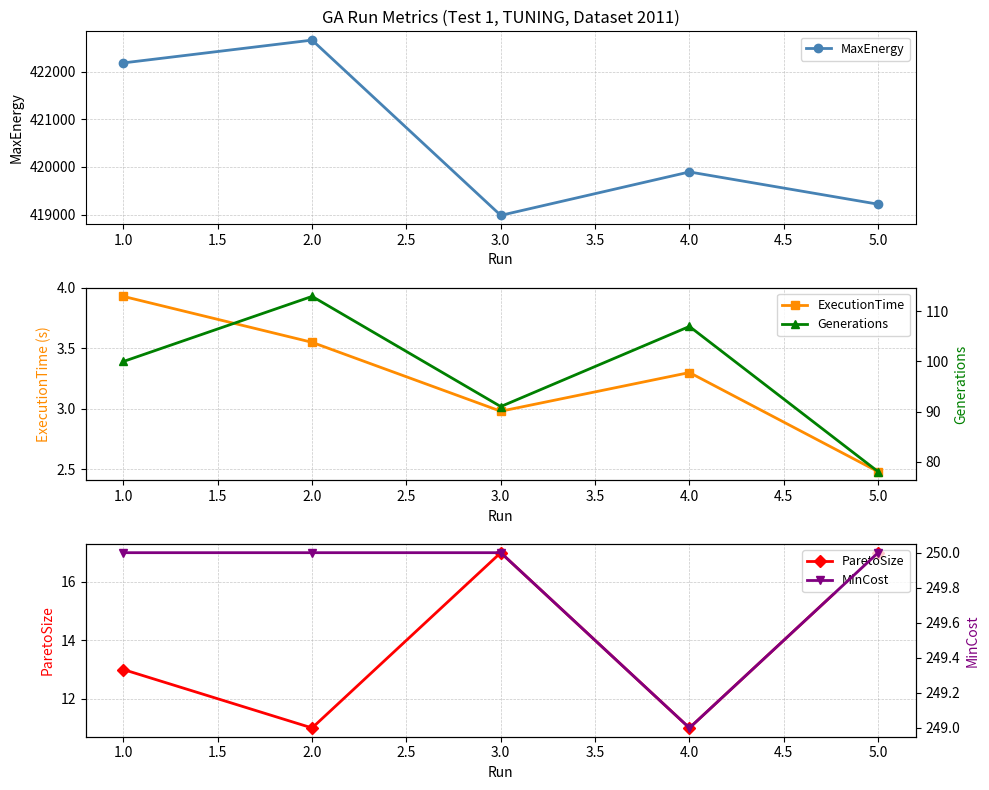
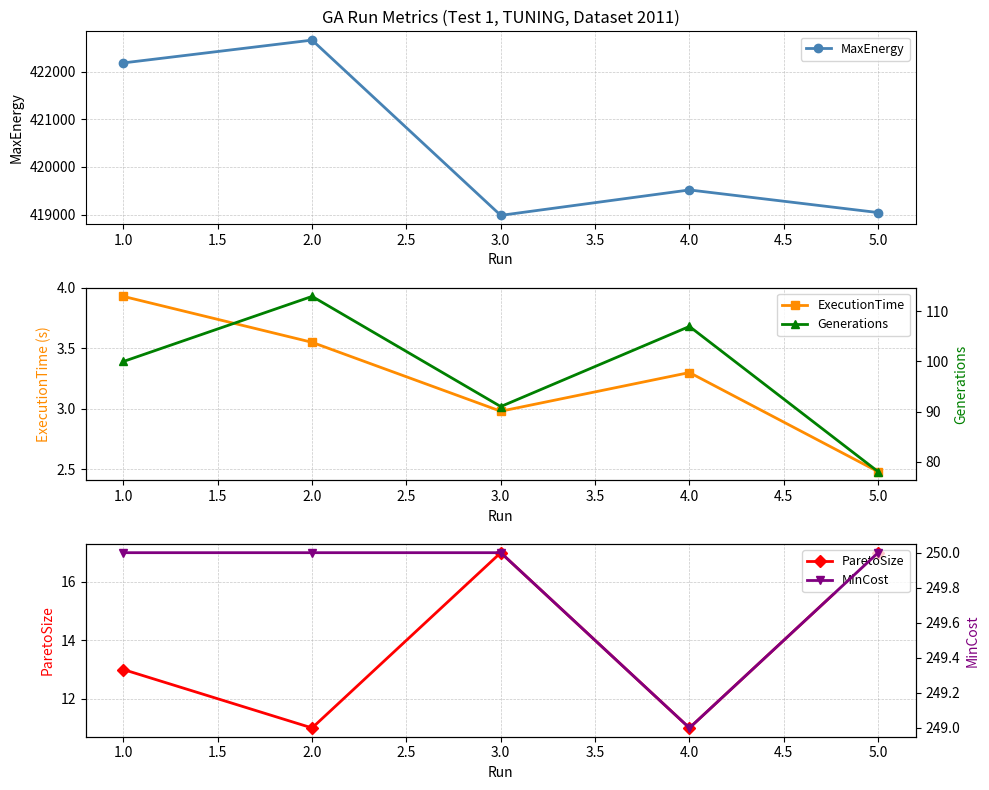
GA Run Metrics (Test 1, TUNING, Dataset 2011), 4.0: 419900 -> 419500
GA Run Metrics (Test 1, TUNING, Dataset 2011), 5.0: 419200 -> 419000
